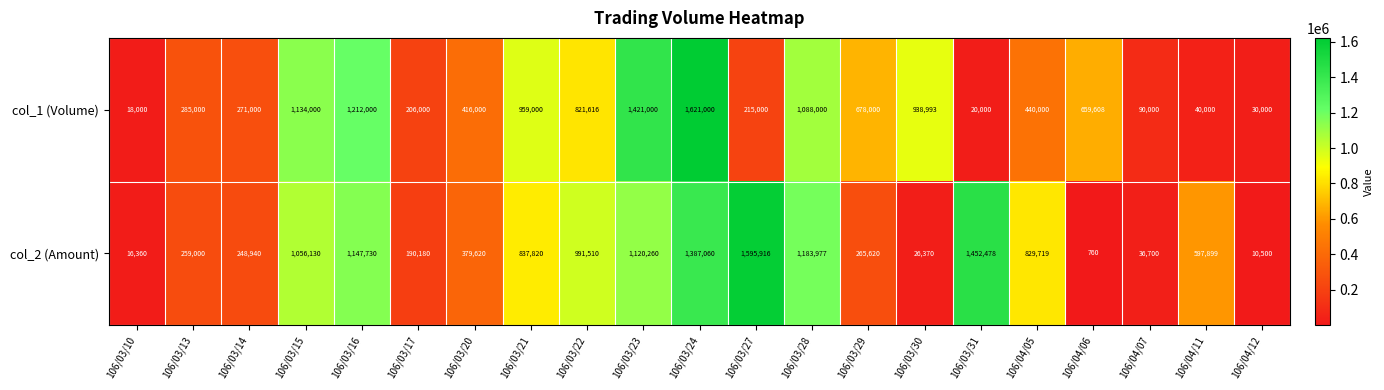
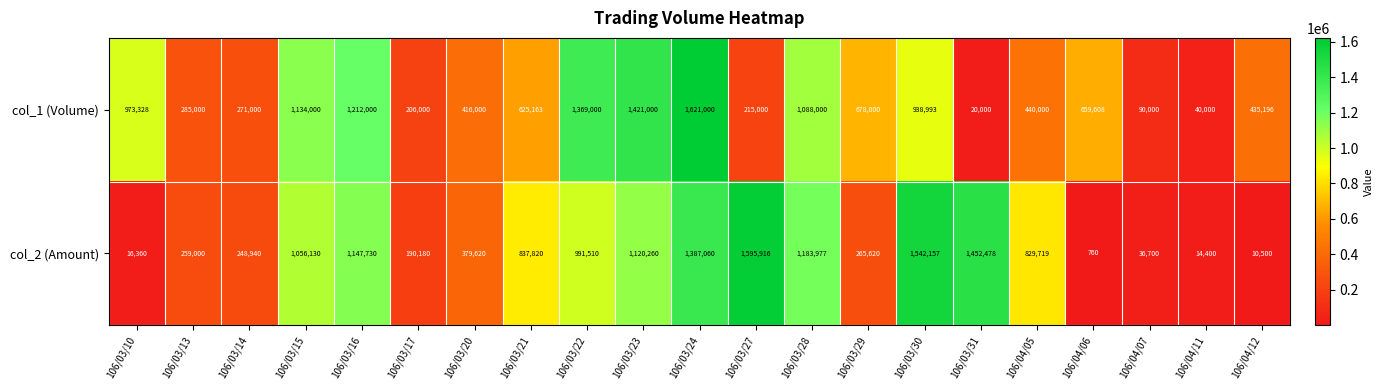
col_1 (Volume), 106/03/10: 18,000 -> 973,328
col_1 (Volume), 106/03/21: 959,000 -> 625,163
col_1 (Volume), 106/03/22: 821,616 -> 1,369,000
col_1 (Volume), 106/04/12: 30,000 -> 435,196
col_2 (Amount), 106/03/30: 26,370 -> 1,542,157
col_2 (Amount), 106/04/11: 597,899 -> 14,400
